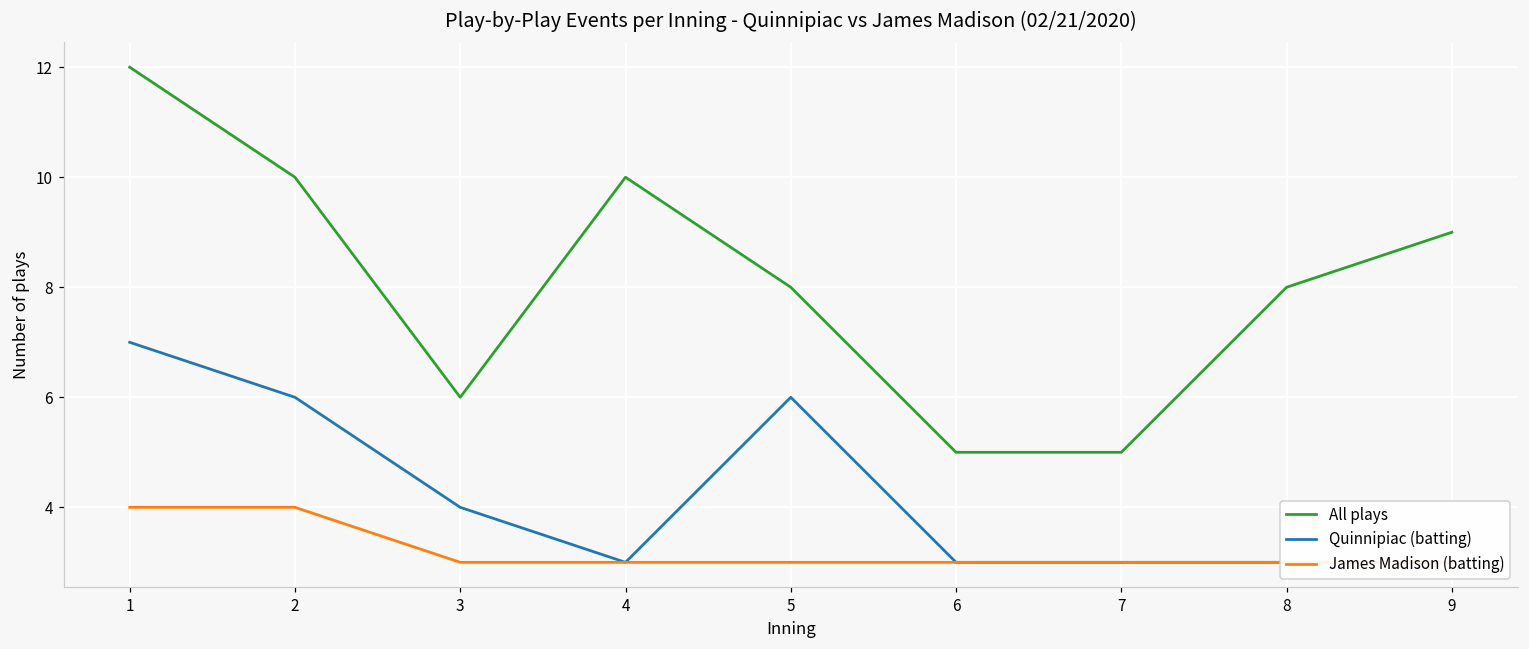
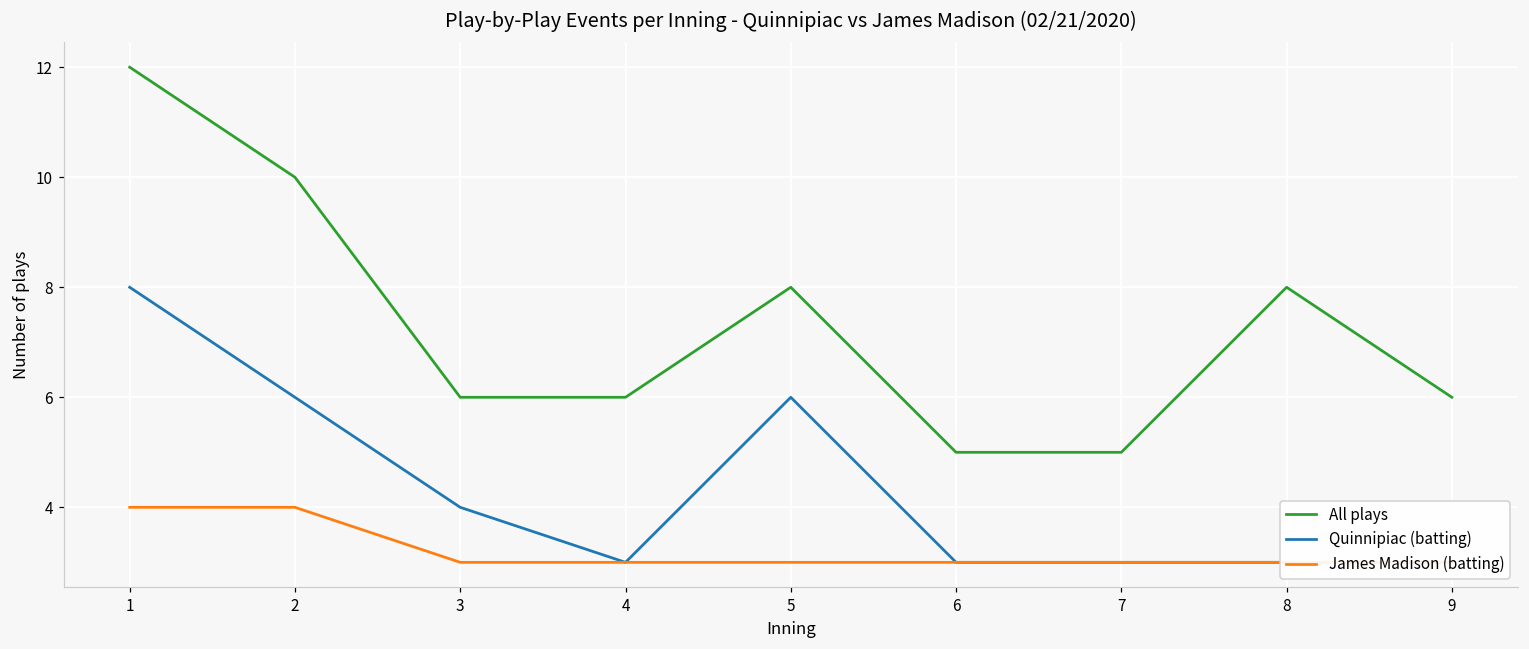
Quinnipiac (batting), 1: 7 -> 8
All plays, 4: 10 -> 6
All plays, 9: 9 -> 6
